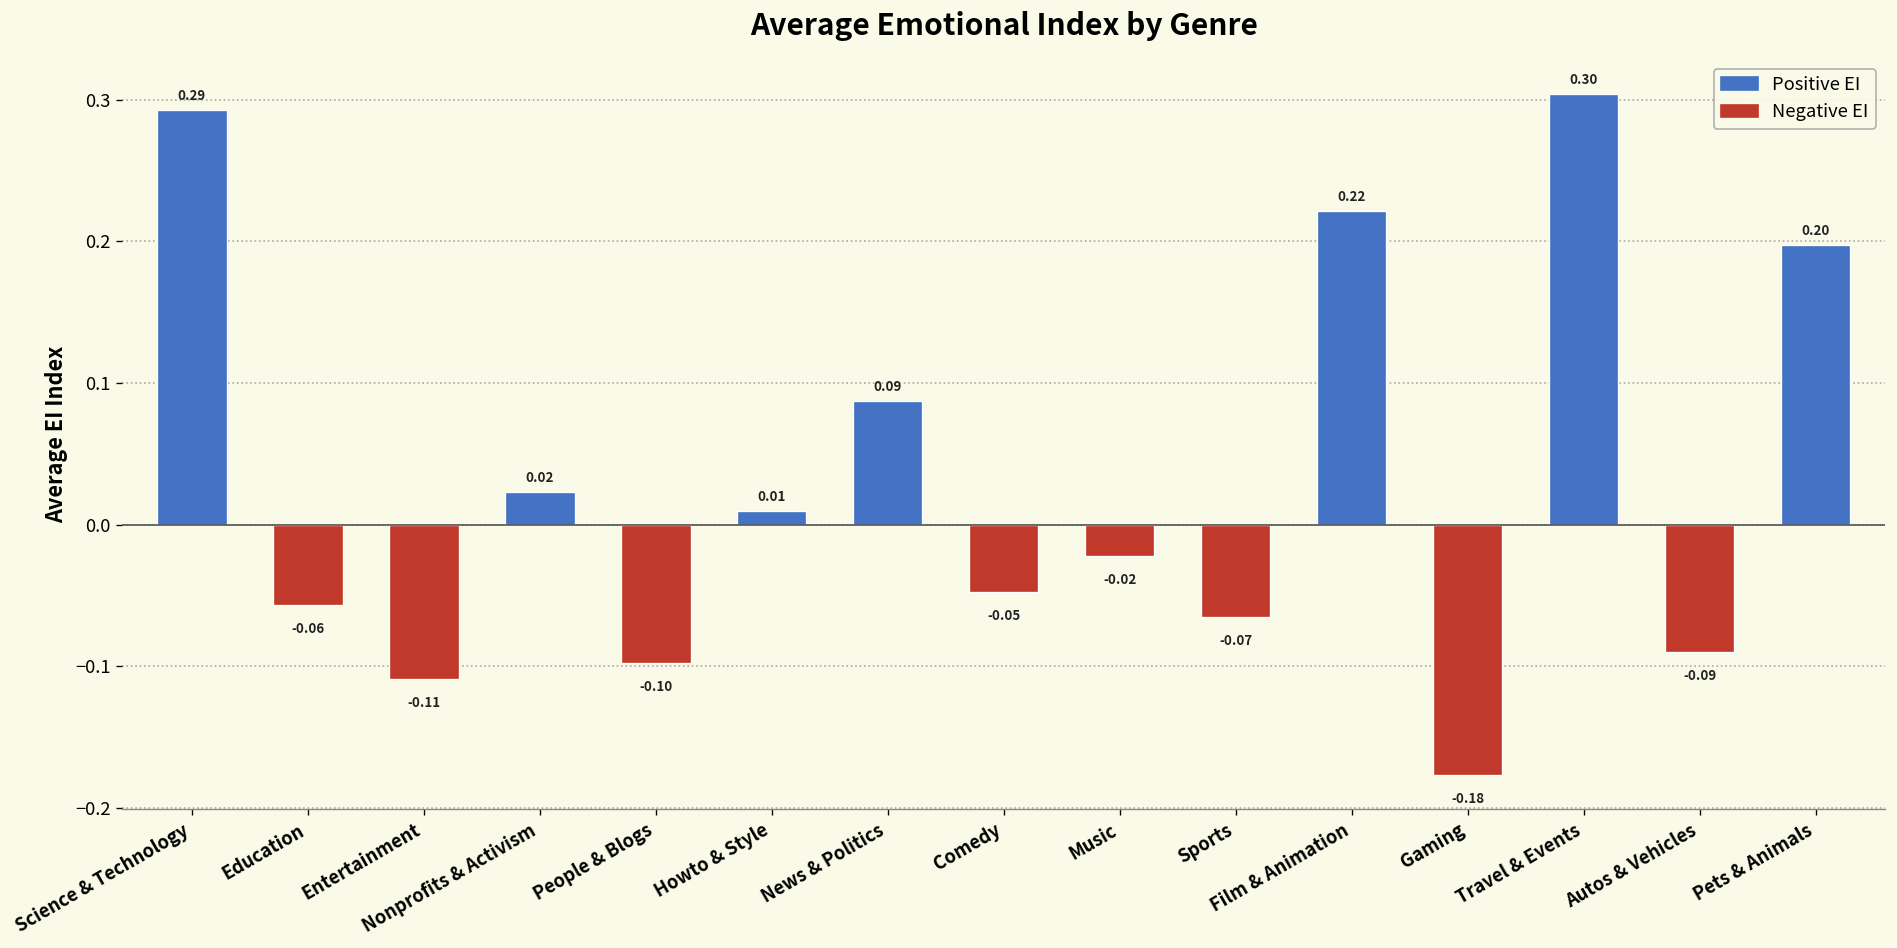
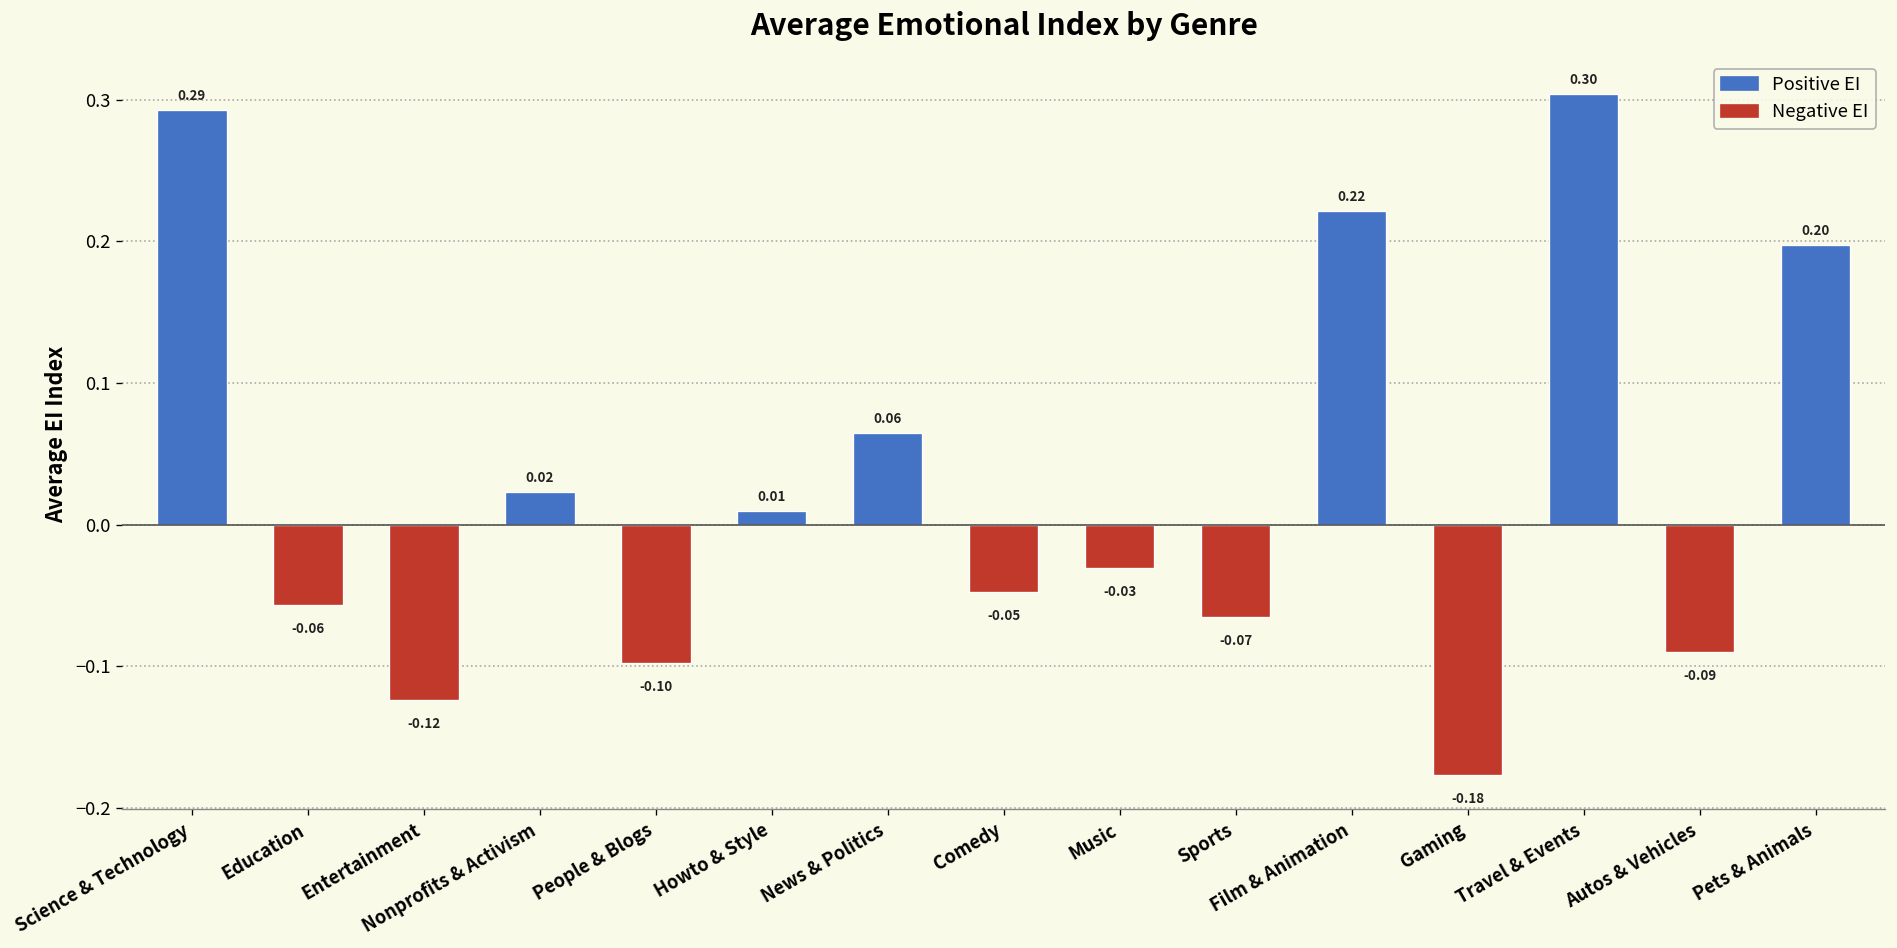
Entertainment: -0.11 -> -0.12
News & Politics: 0.09 -> 0.06
Music: -0.02 -> -0.03
